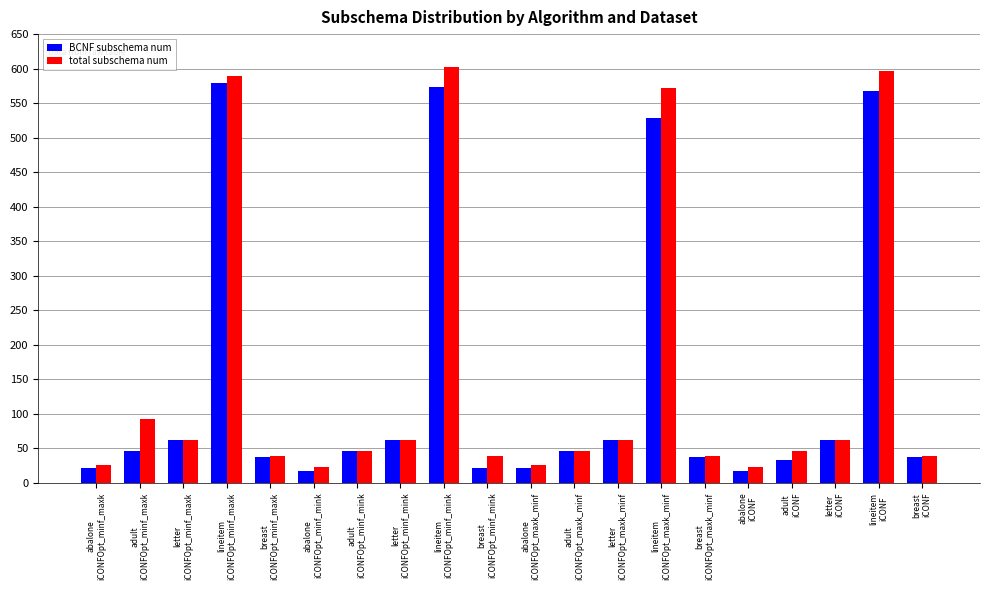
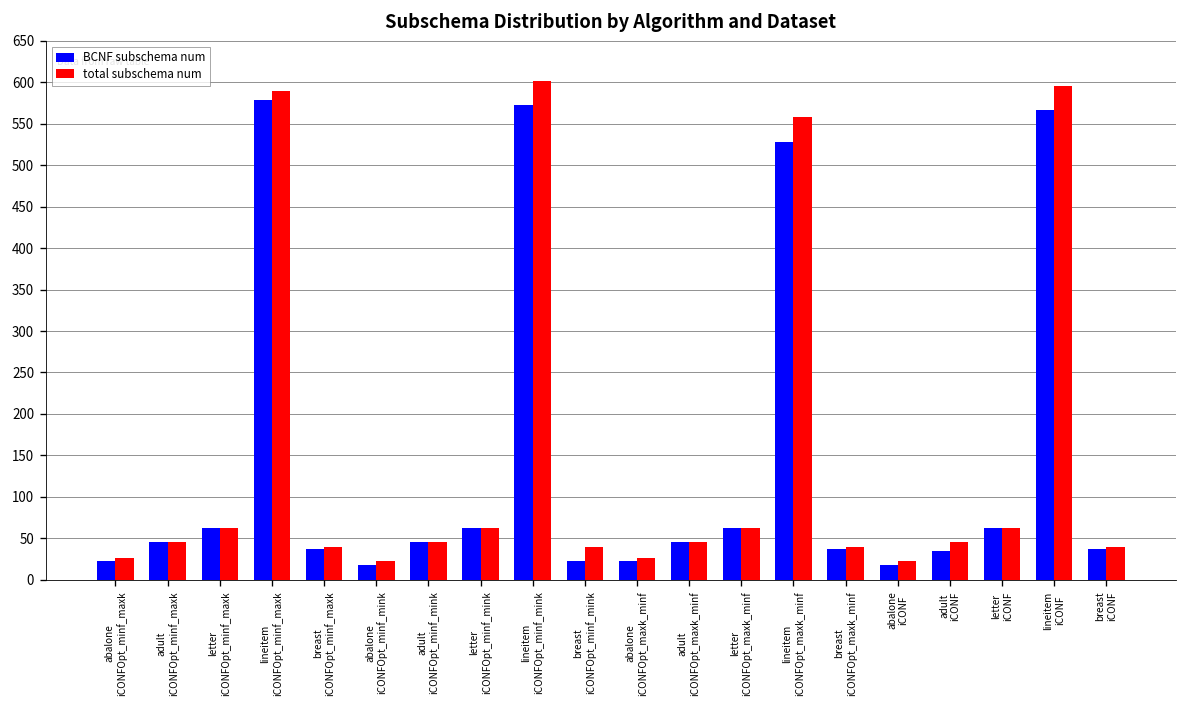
total subschema num, adult iCONFOpt_minf_maxk: 90 -> 50
total subschema num, lineitem iCONFOpt_maxk_minf: 570 -> 560
